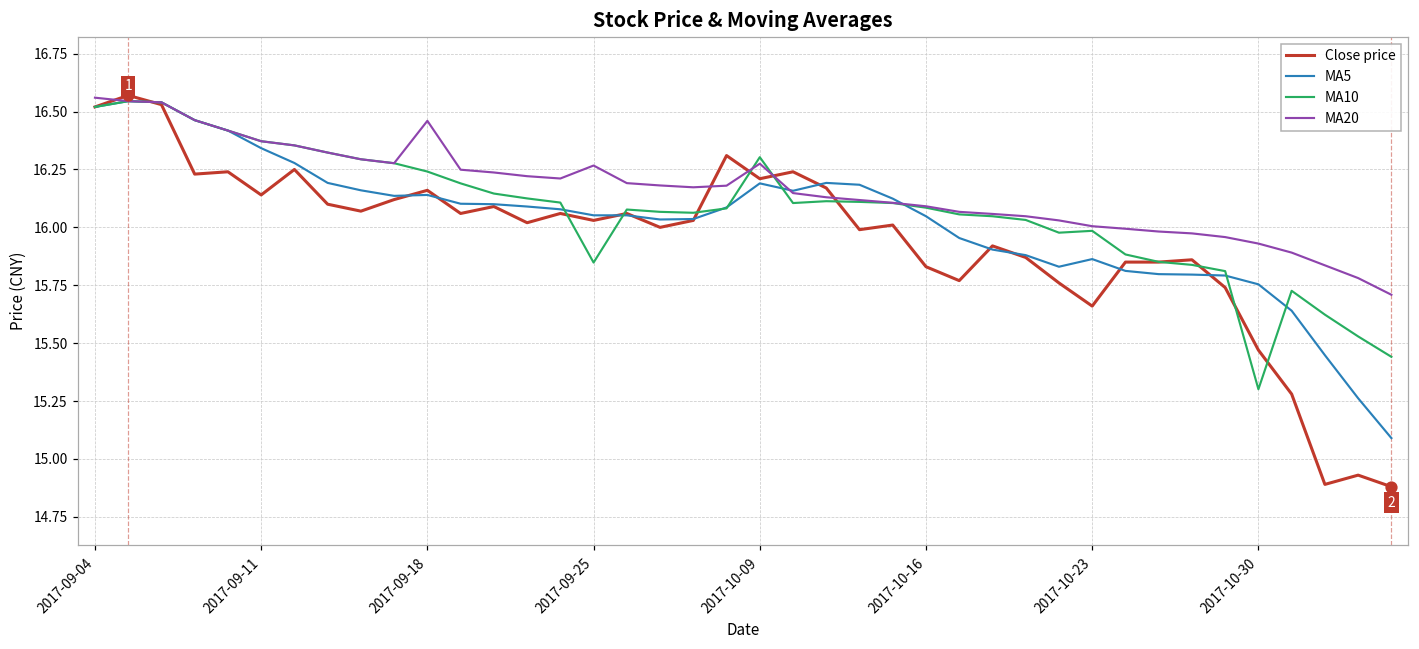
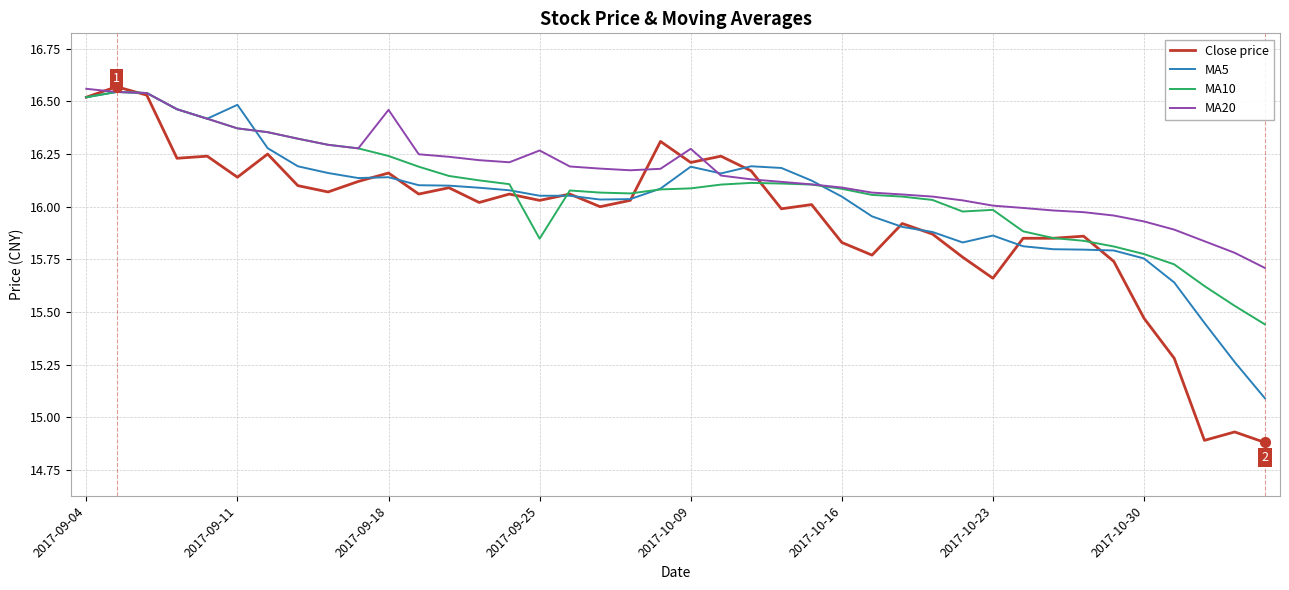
MA5, 2017-09-11: 16.34 -> 16.48
MA10, 2017-10-09: 16.30 -> 16.09
MA10, 2017-10-30: 15.30 -> 15.78
